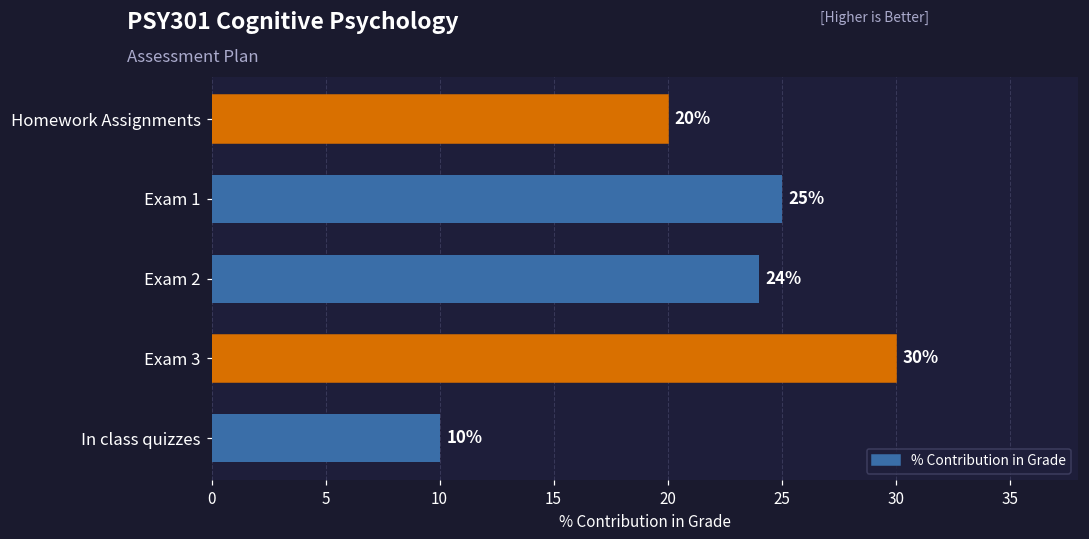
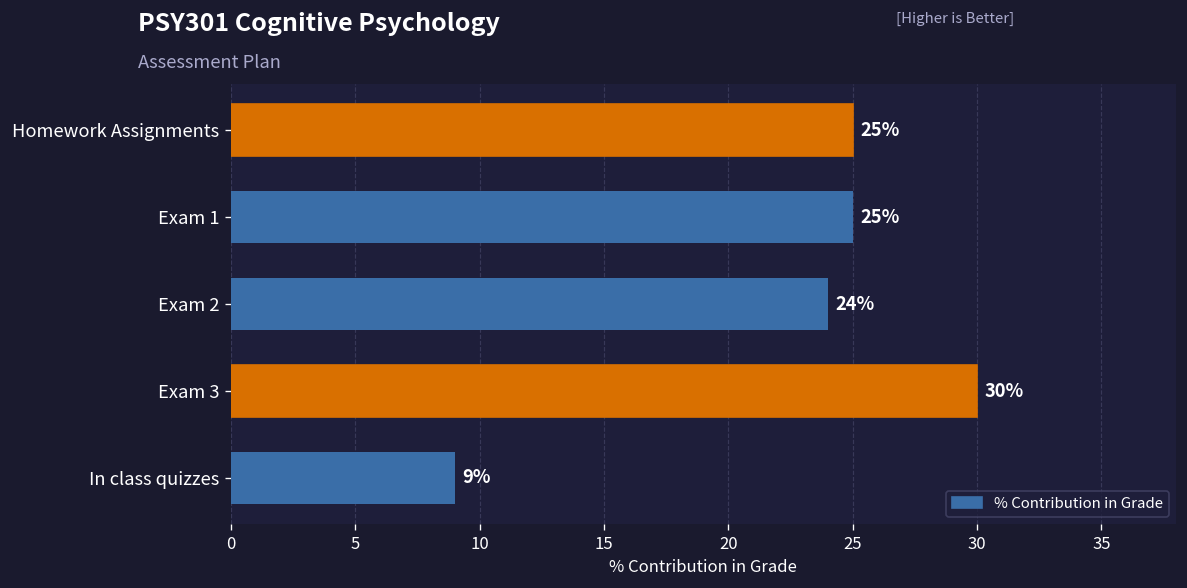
Homework Assignments: 20% -> 25%
In class quizzes: 10% -> 9%
